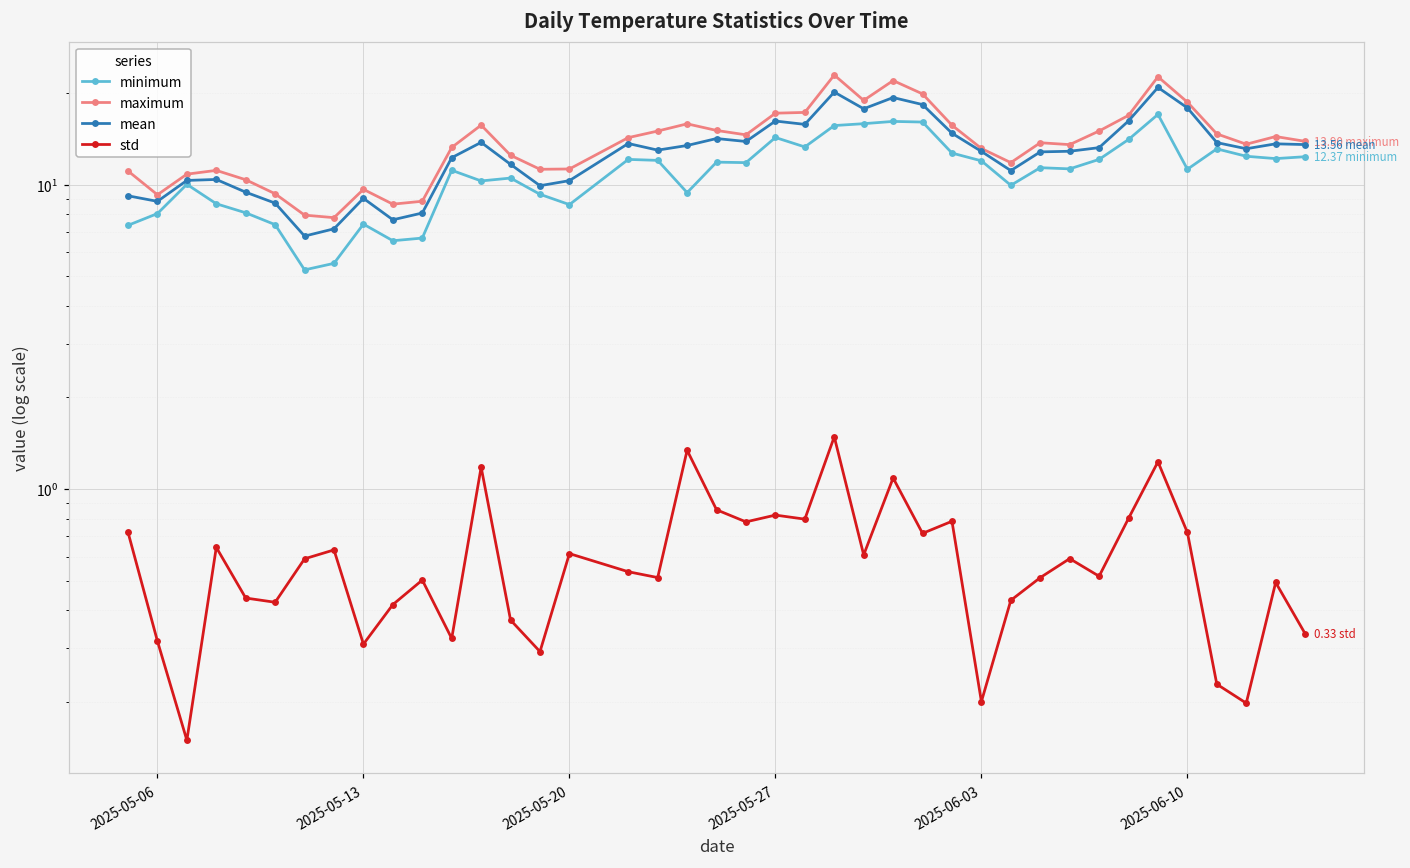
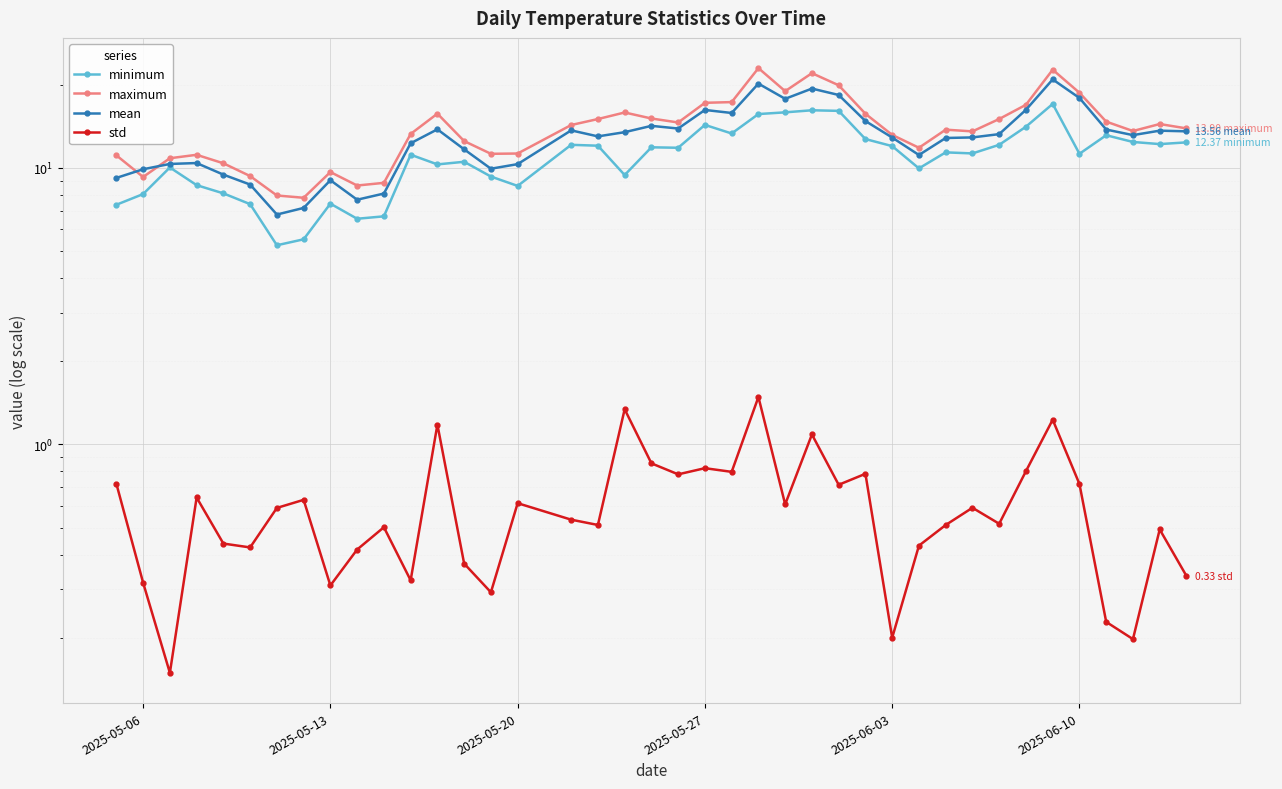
mean, 2025-05-06: 8.8 -> 9.9
